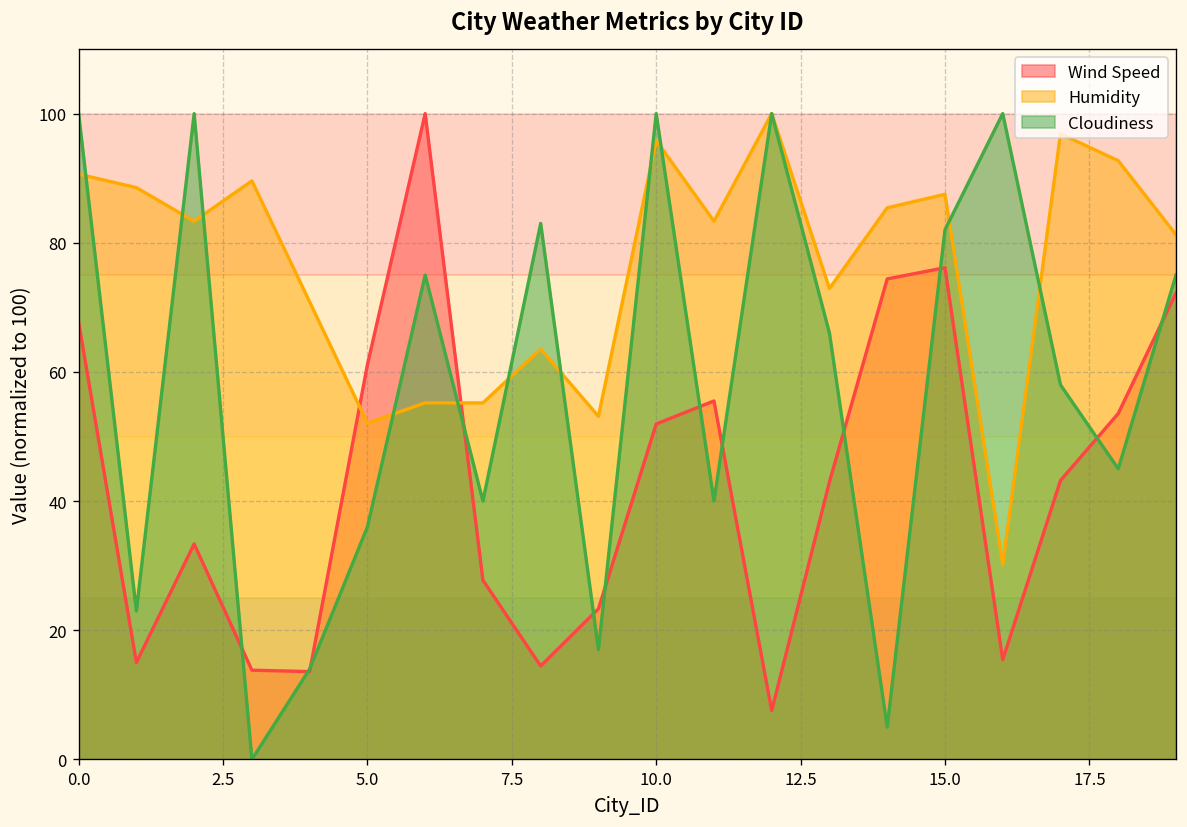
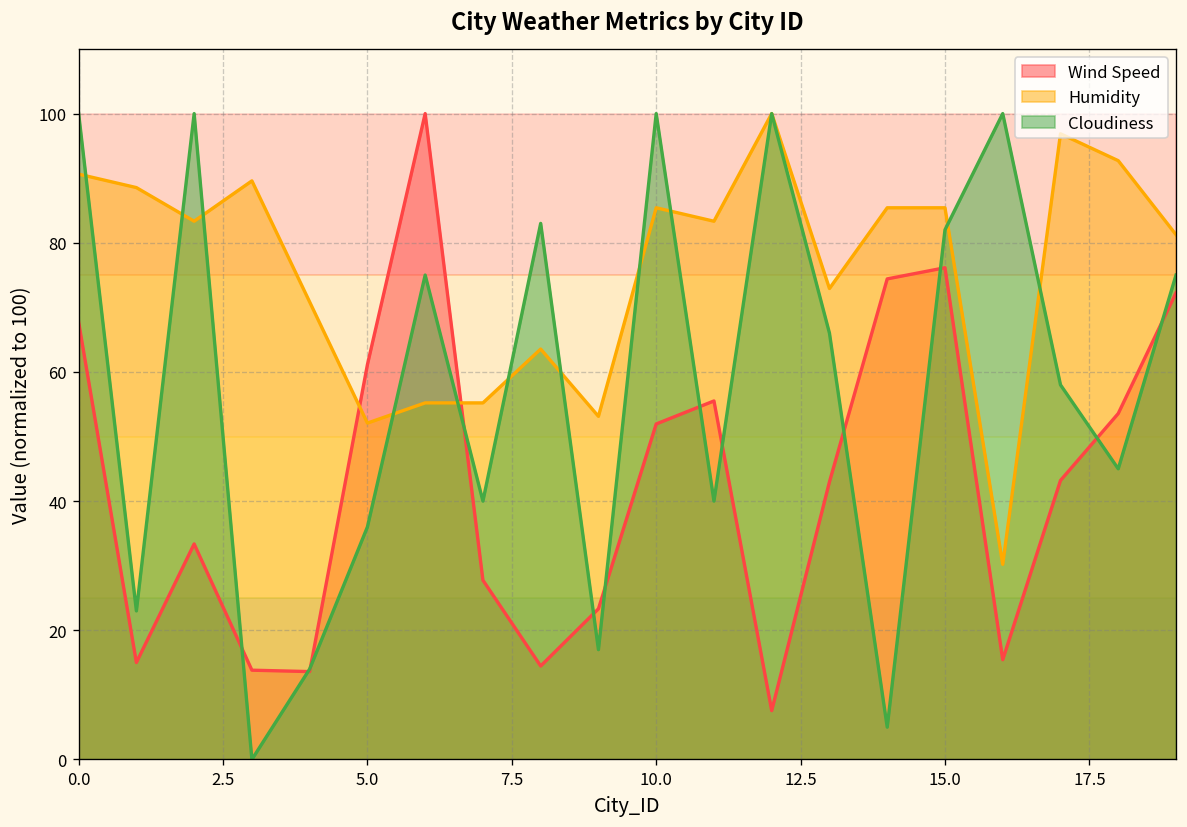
Humidity, 10.0: 96 -> 85
Humidity, 15.0: 88 -> 85
